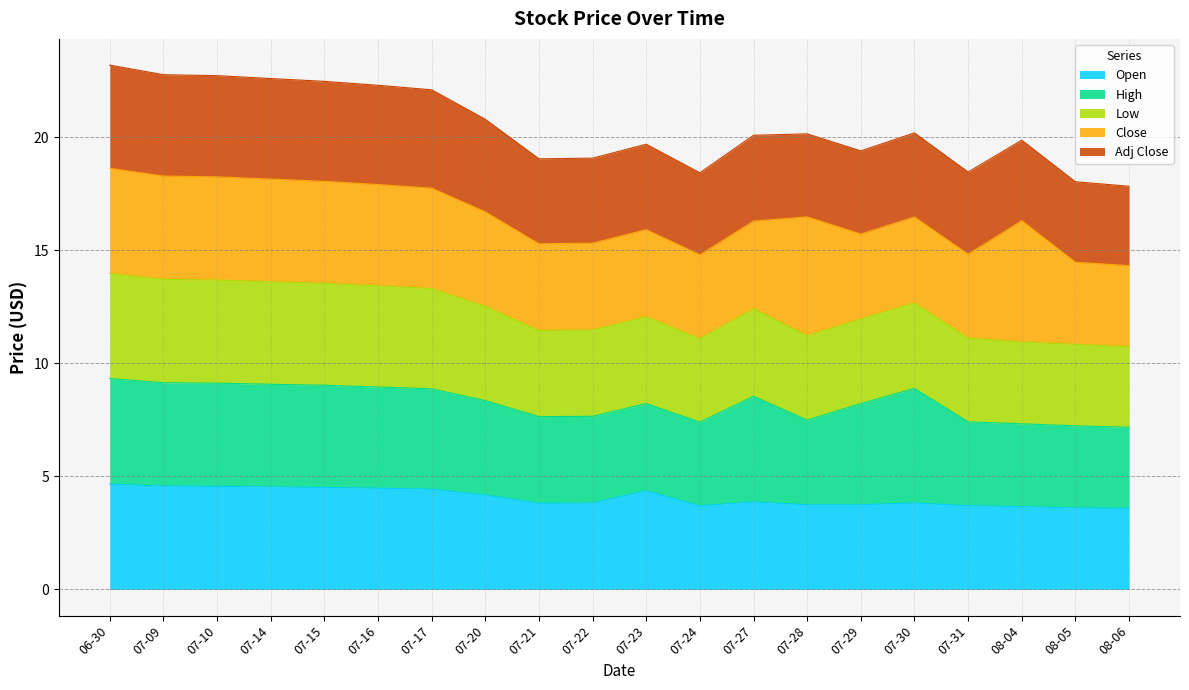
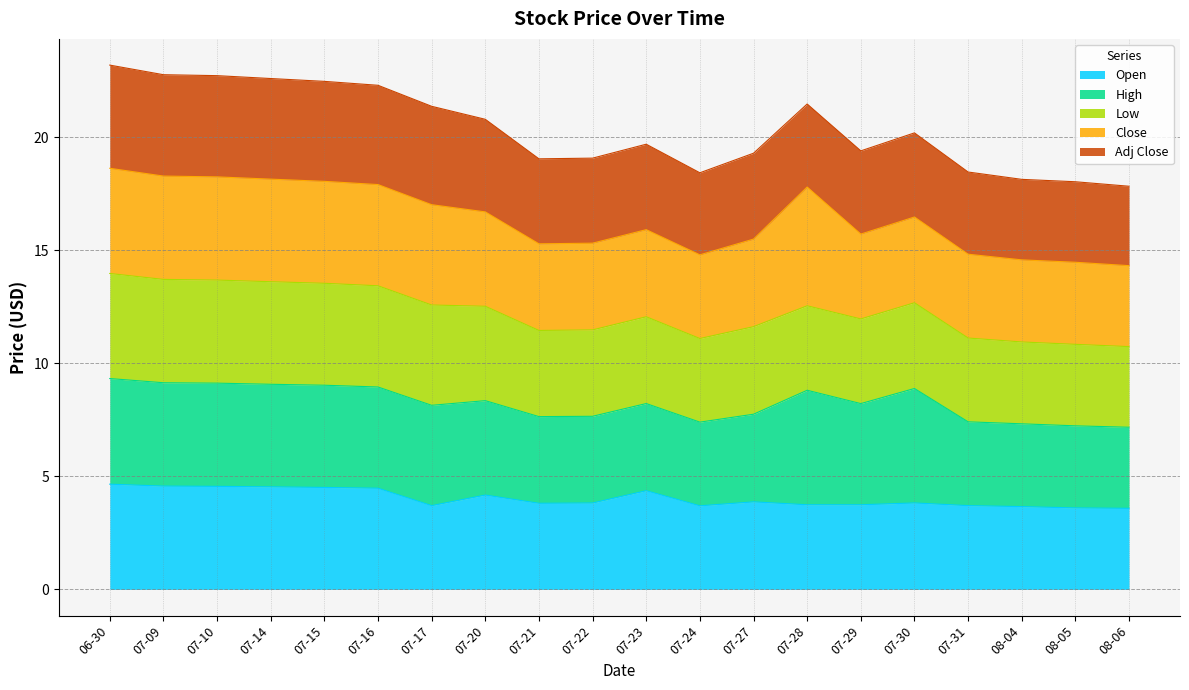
Open, 07-17: 4.4 -> 3.7
High, 07-27: 4.7 -> 3.9
High, 07-28: 3.7 -> 5.1
Close, 08-04: 5.4 -> 3.6
